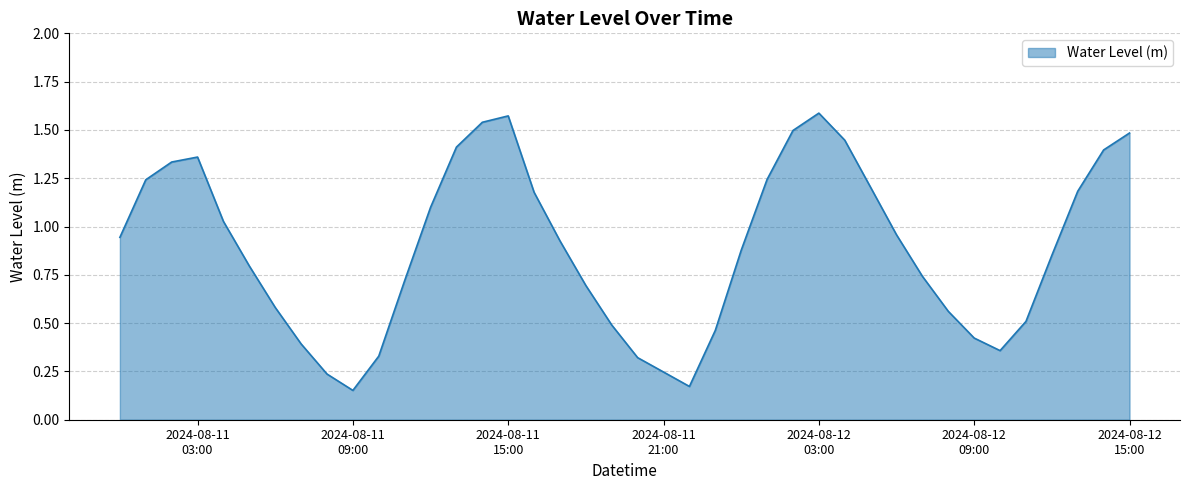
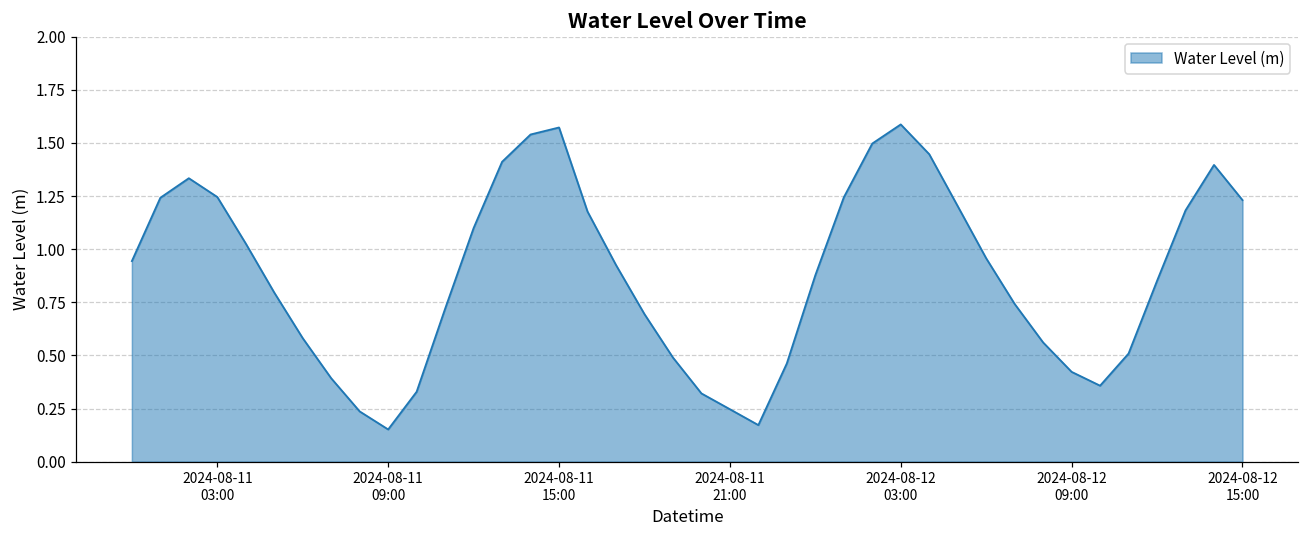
2024-08-11 03:00: 1.36 -> 1.25
2024-08-12 15:00: 1.48 -> 1.23
